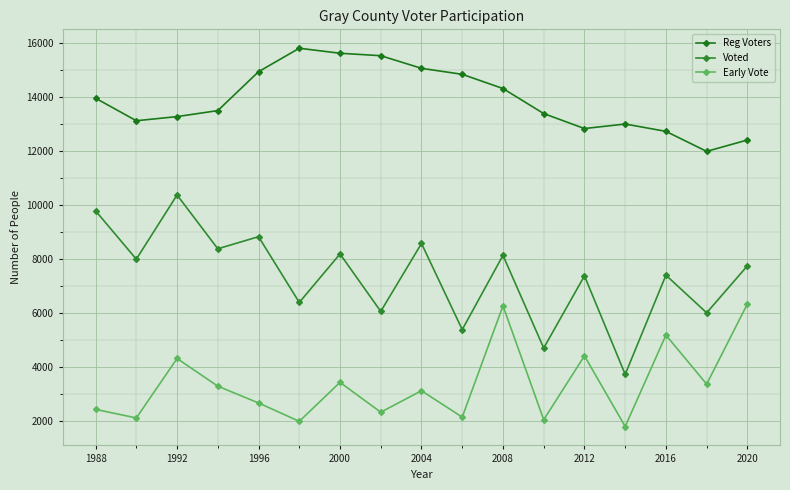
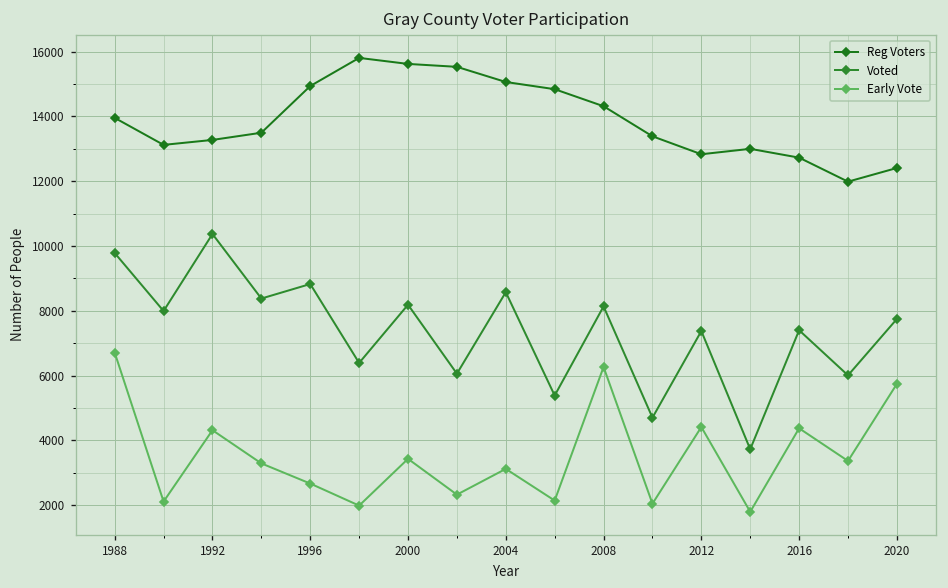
Early Vote, 1988: 2400 -> 6700
Early Vote, 2016: 5200 -> 4400
Early Vote, 2020: 6300 -> 5700
